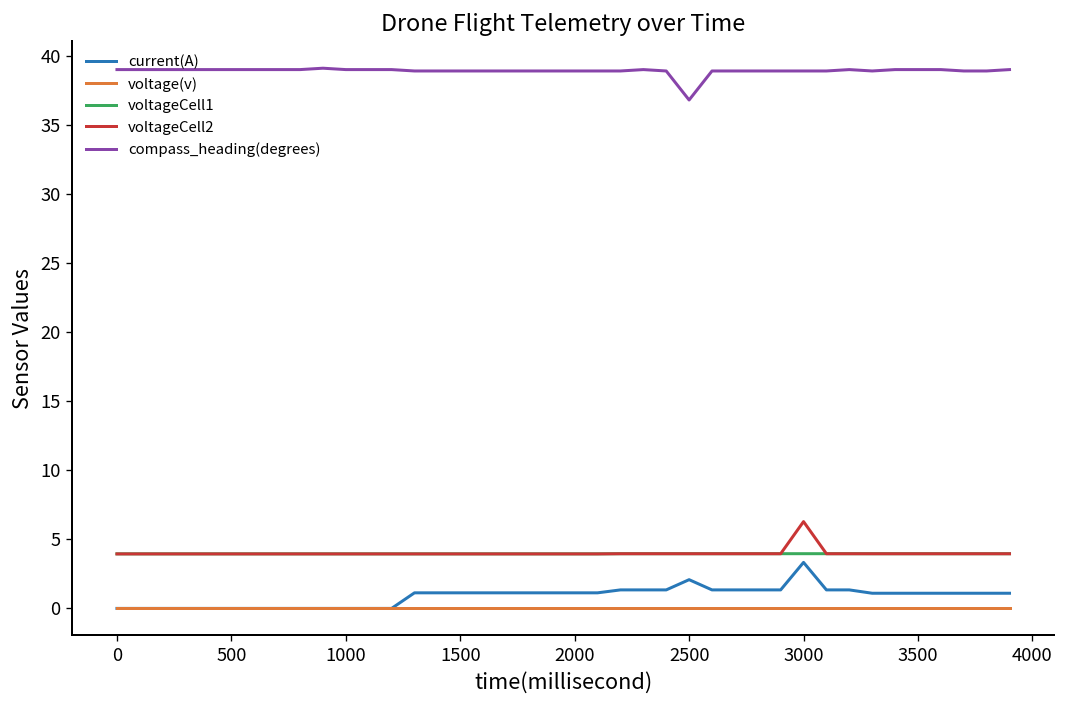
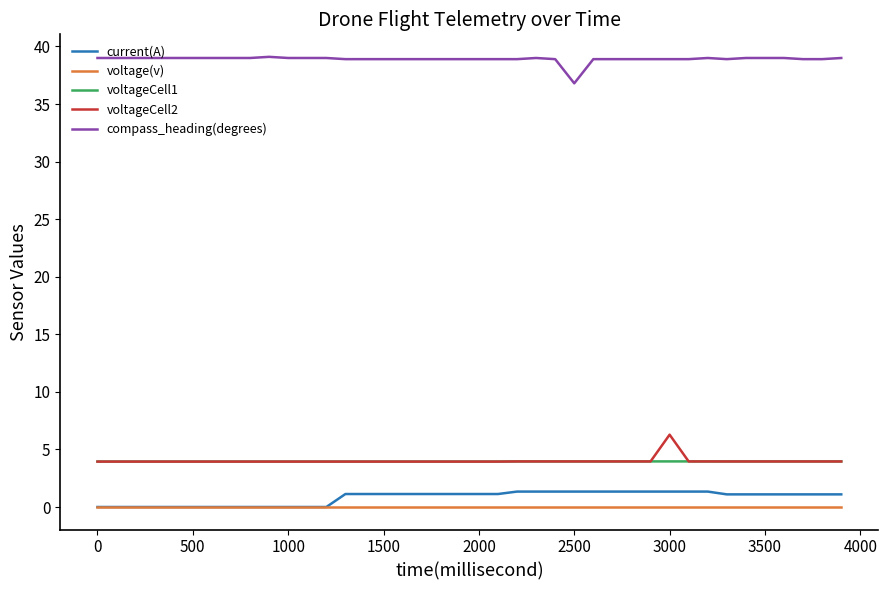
current(A), 2500: 2.1 -> 1.3
current(A), 3000: 3.3 -> 1.3
